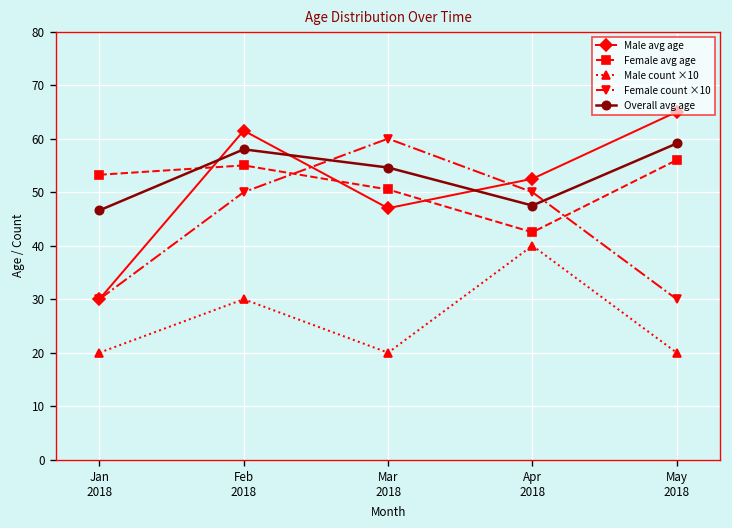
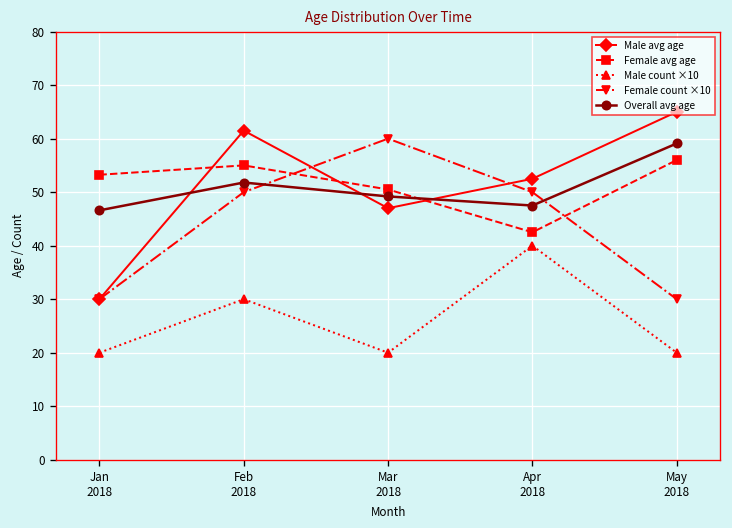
Overall avg age, Feb 2018: 58 -> 52
Overall avg age, Mar 2018: 55 -> 49
